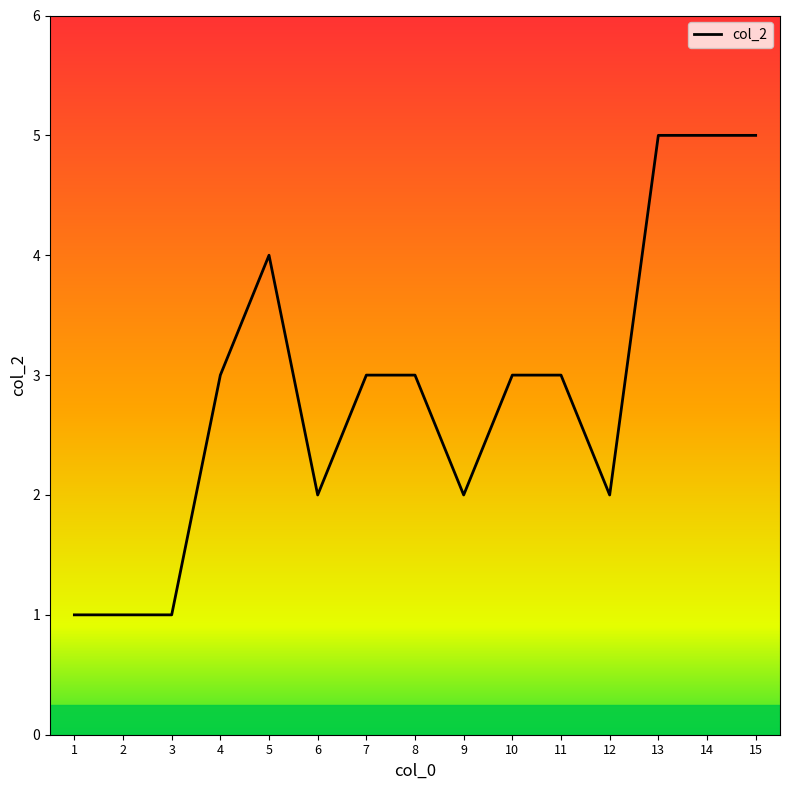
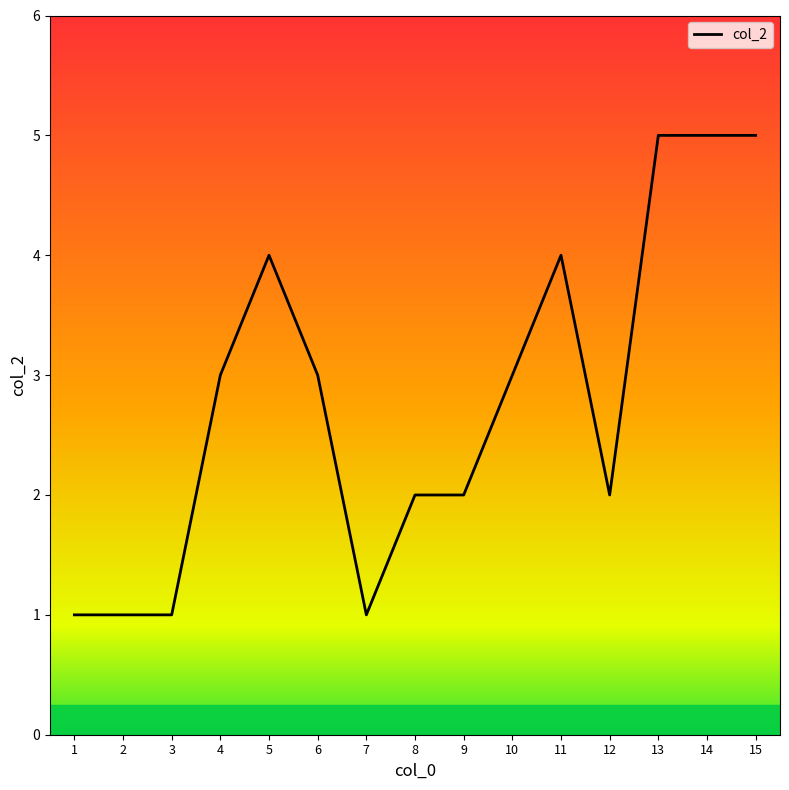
6: 2 -> 3
7: 3 -> 1
8: 3 -> 2
11: 3 -> 4
